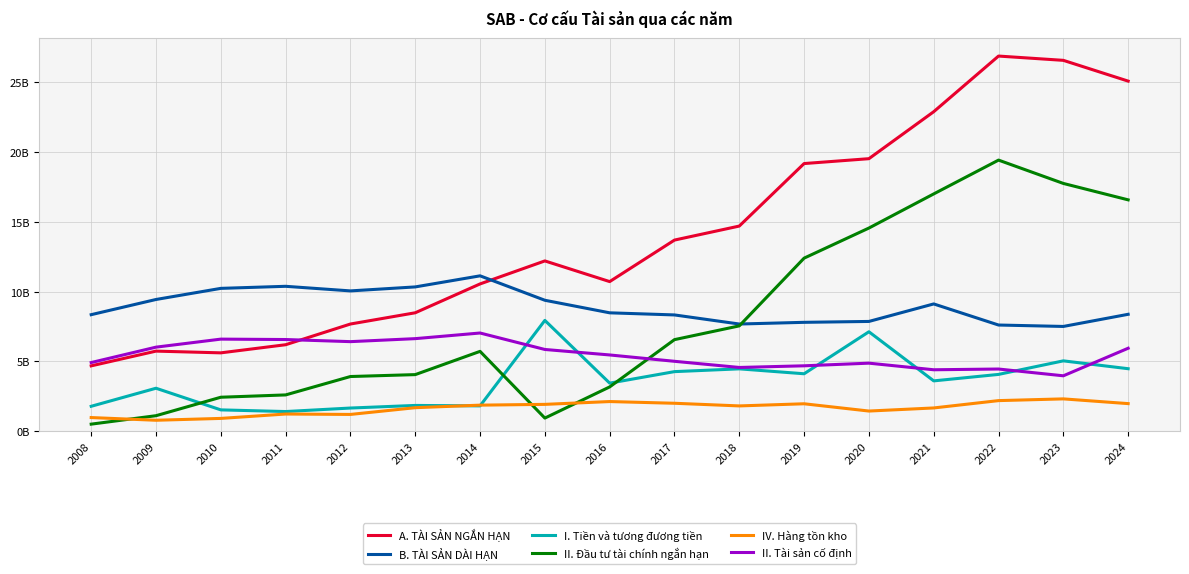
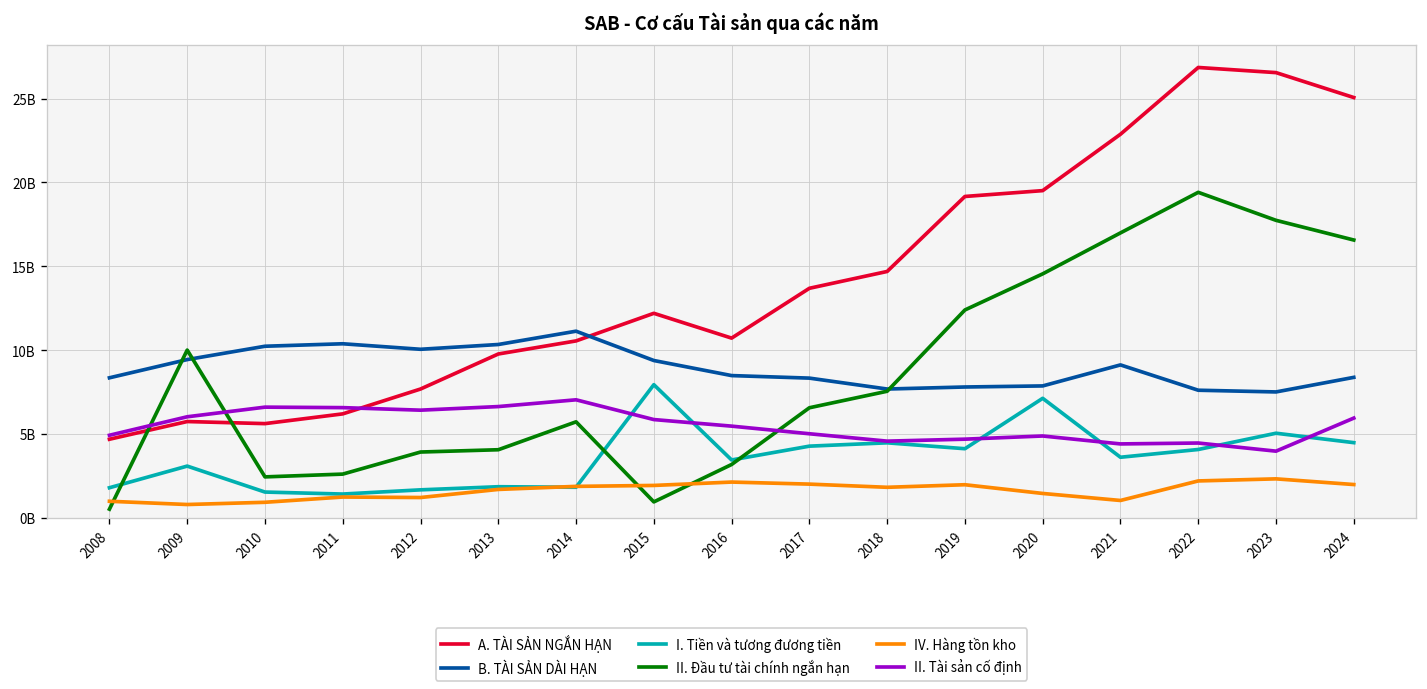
II. Đầu tư tài chính ngắn hạn, 2009: 1100000000 -> 10000000000
A. TÀI SẢN NGẮN HẠN, 2013: 8500000000 -> 9800000000
IV. Hàng tồn kho, 2021: 1700000000 -> 1000000000
